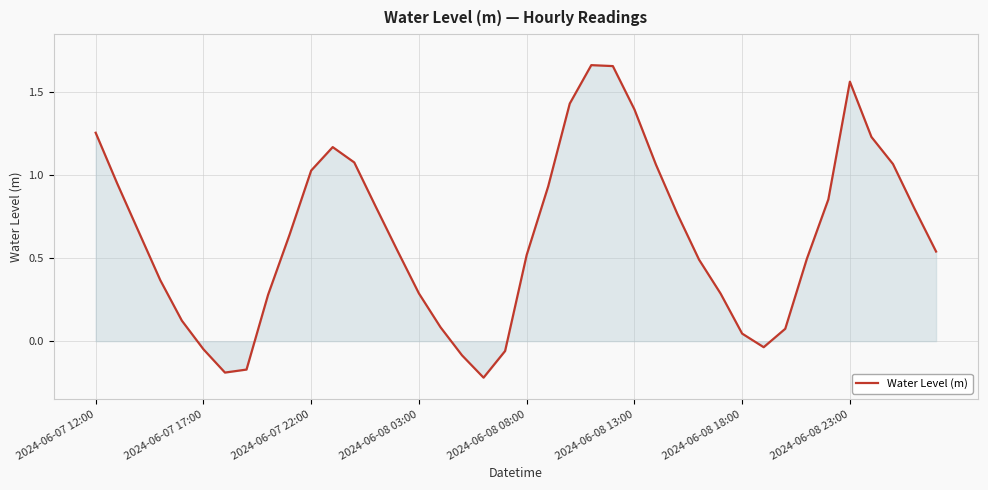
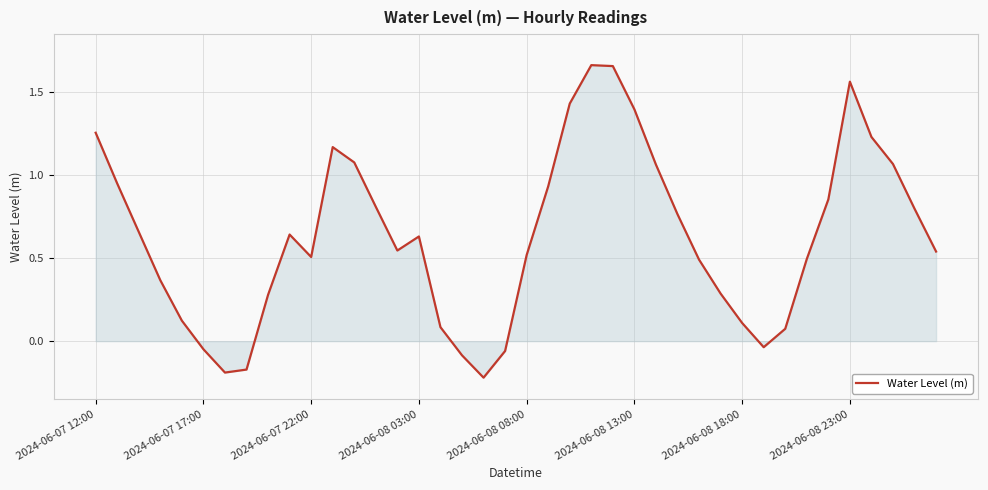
Water Level (m), 2024-06-07 22:00: 1.03 -> 0.51
Water Level (m), 2024-06-08 03:00: 0.29 -> 0.63
Water Level (m), 2024-06-08 18:00: 0.05 -> 0.11
